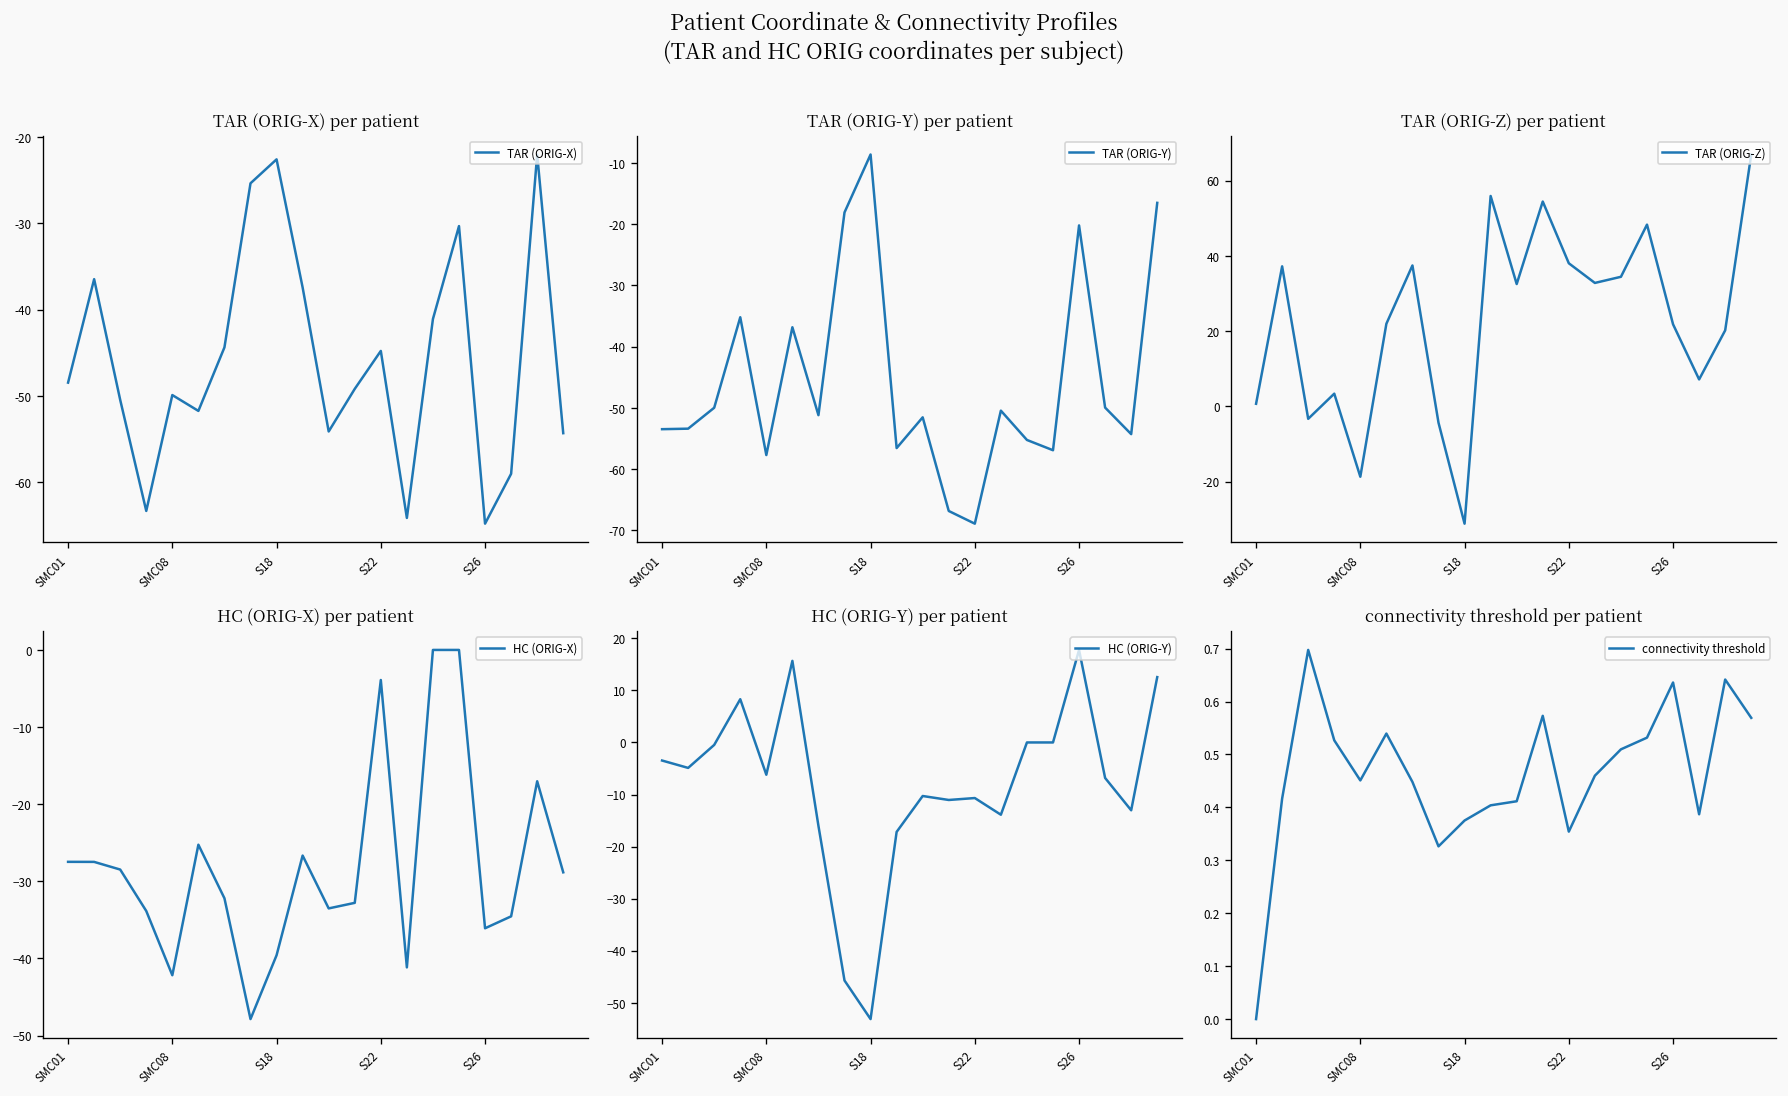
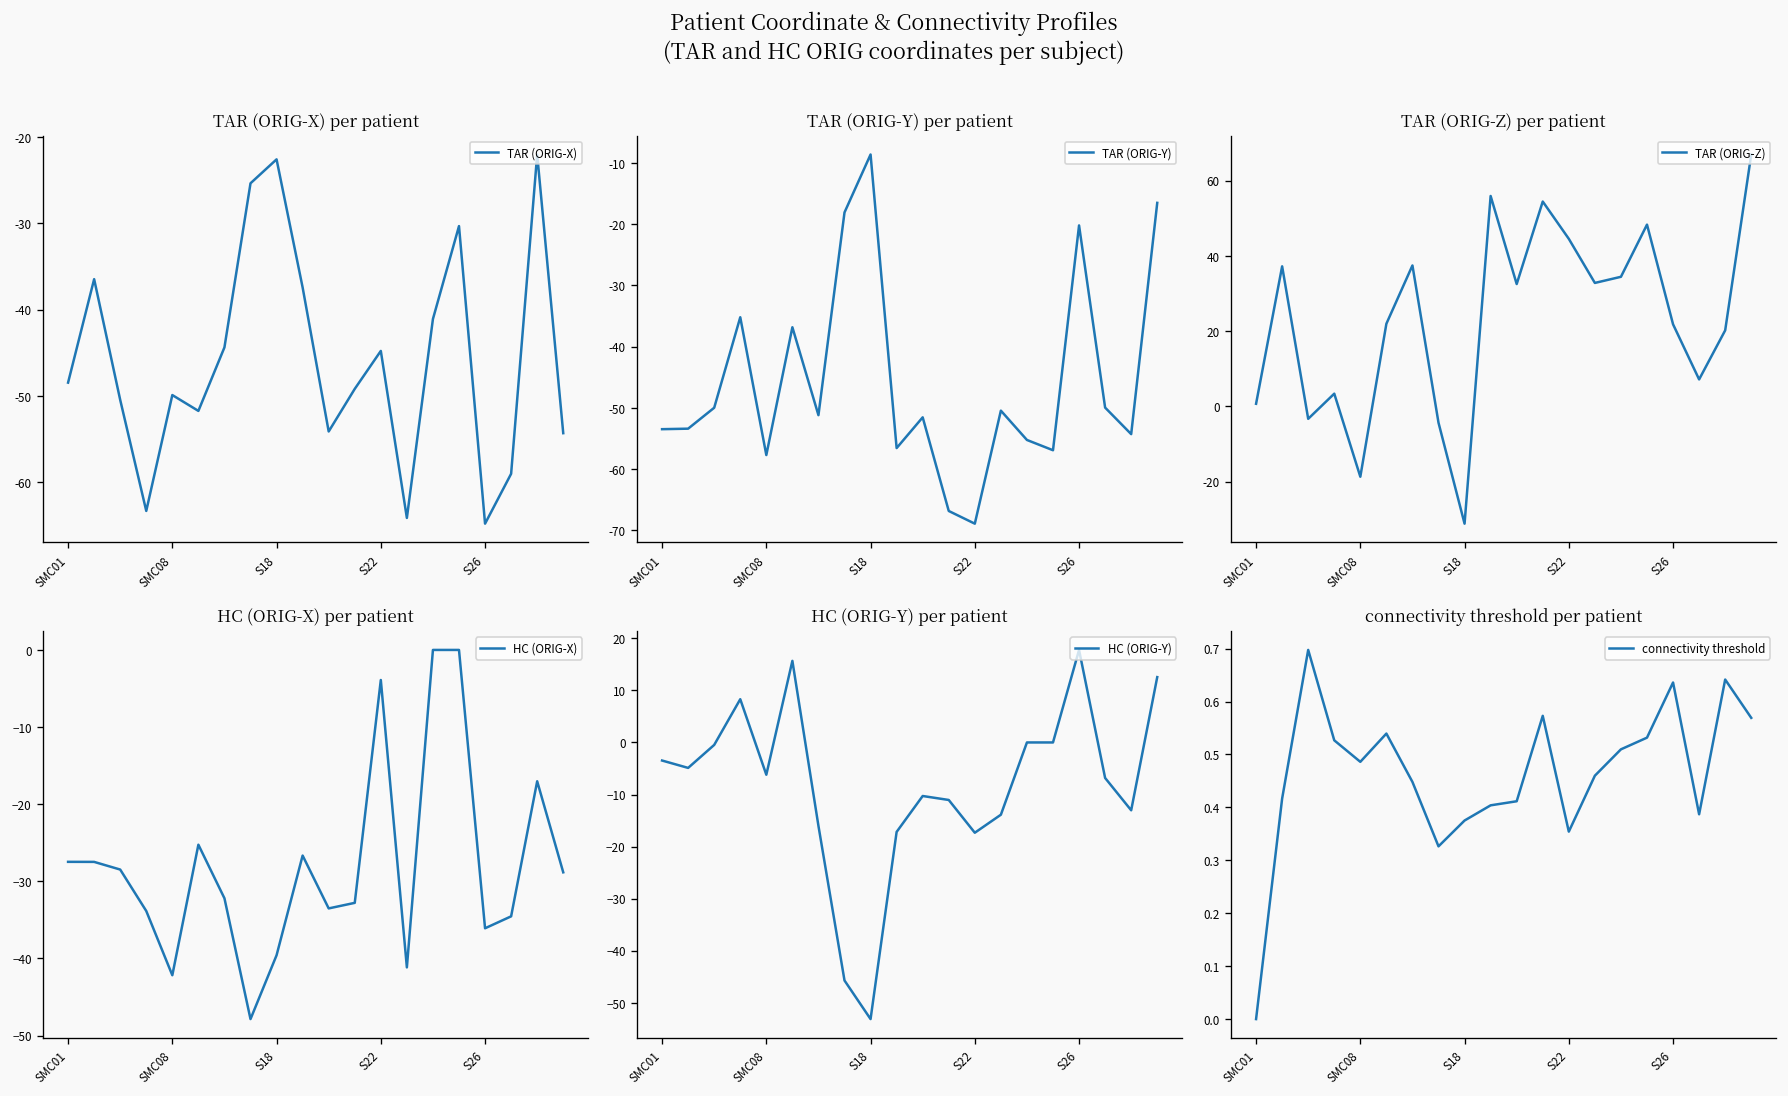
TAR (ORIG-Z) per patient, S22: 38 -> 45
HC (ORIG-Y) per patient, S22: -11 -> -17
connectivity threshold per patient, SMC08: 0.45 -> 0.49
